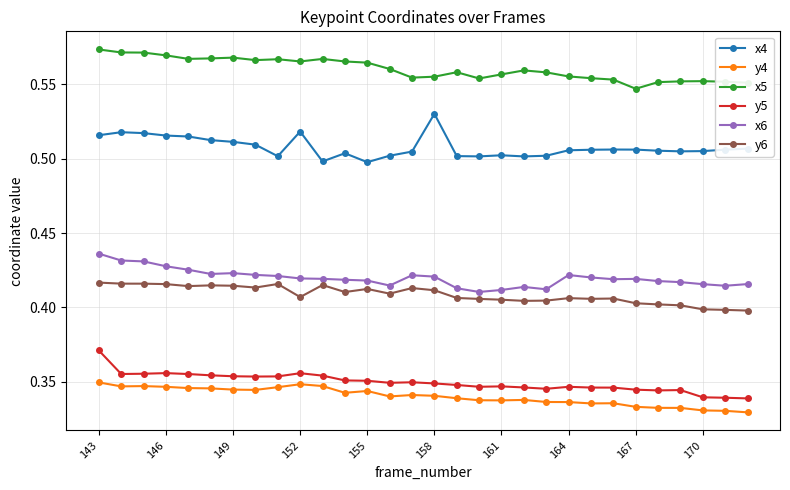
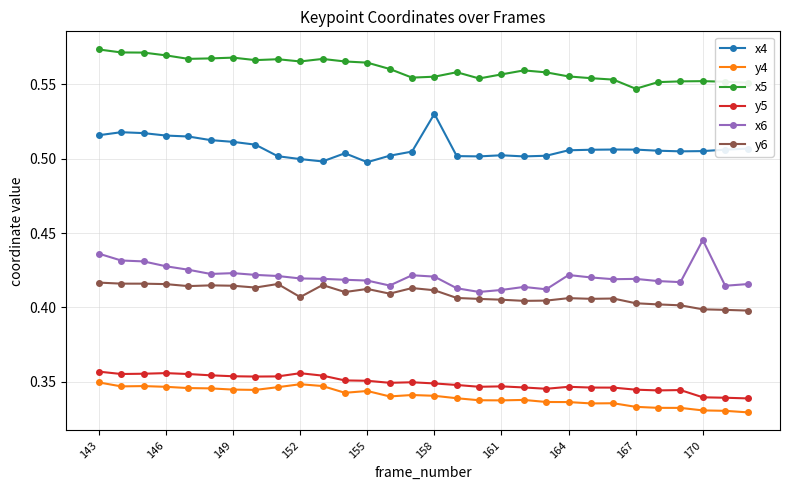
y5, 143: 0.371 -> 0.357
x4, 152: 0.518 -> 0.500
x6, 170: 0.416 -> 0.445
